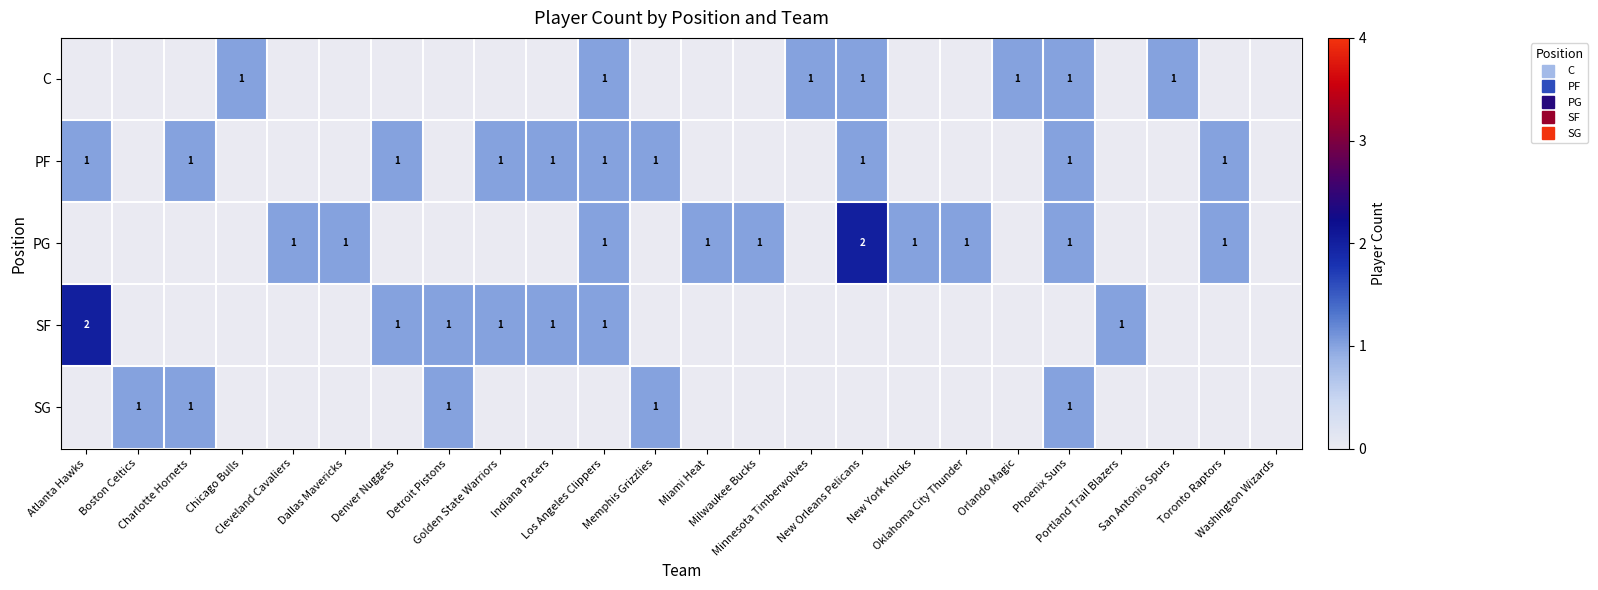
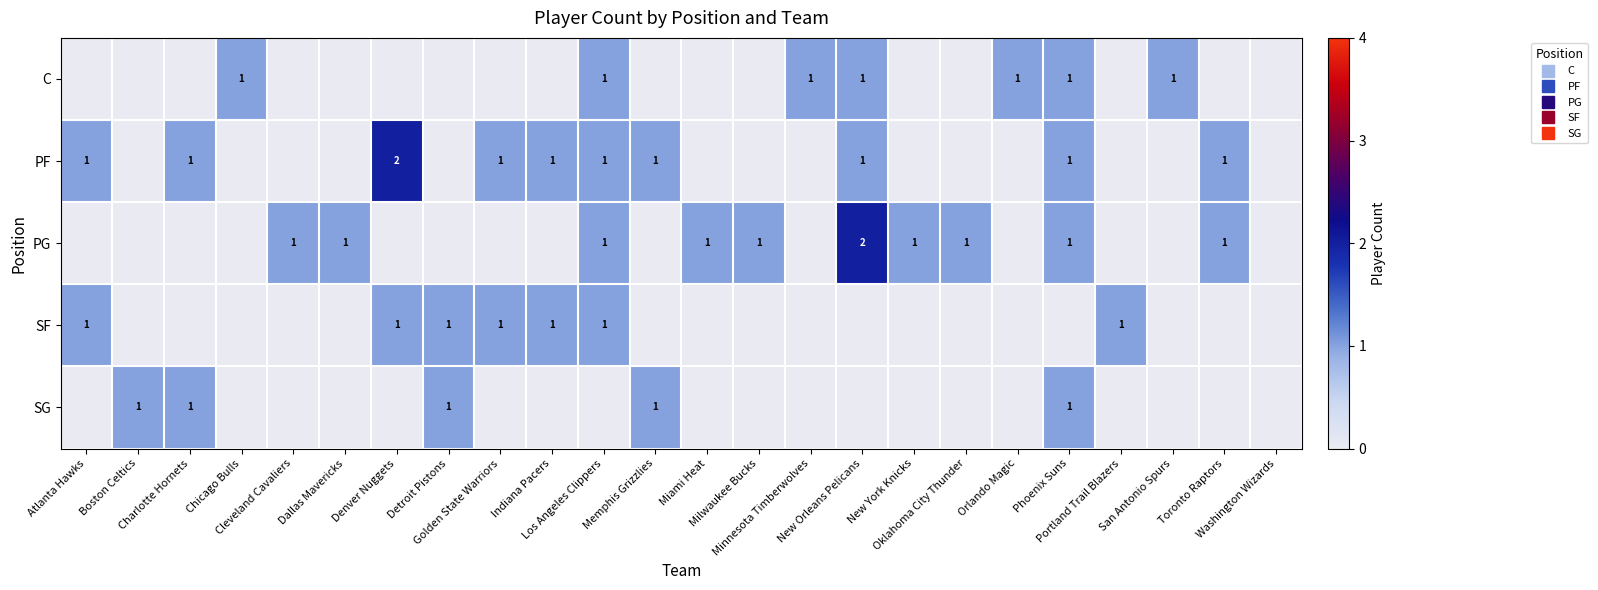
PF, Denver Nuggets: 1 -> 2
SF, Atlanta Hawks: 2 -> 1
